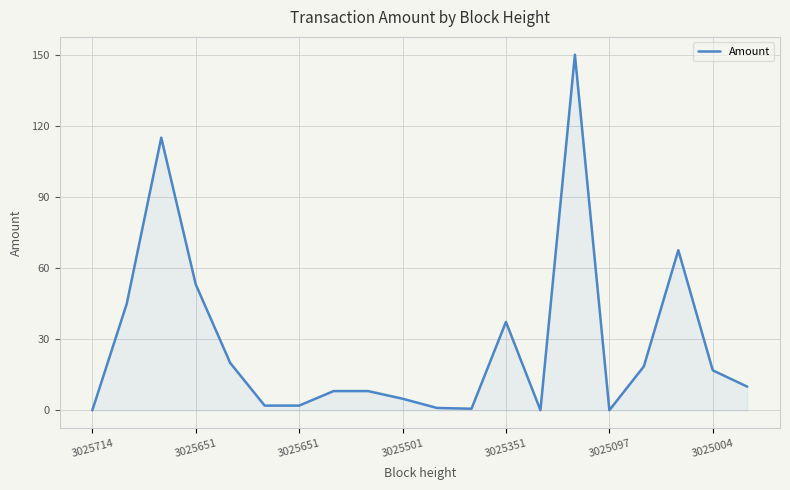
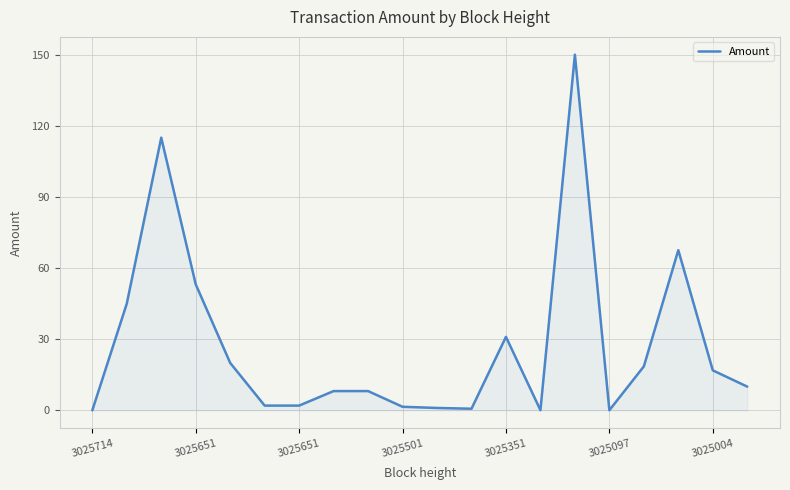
3025501: 5 -> 1
3025351: 37 -> 31
